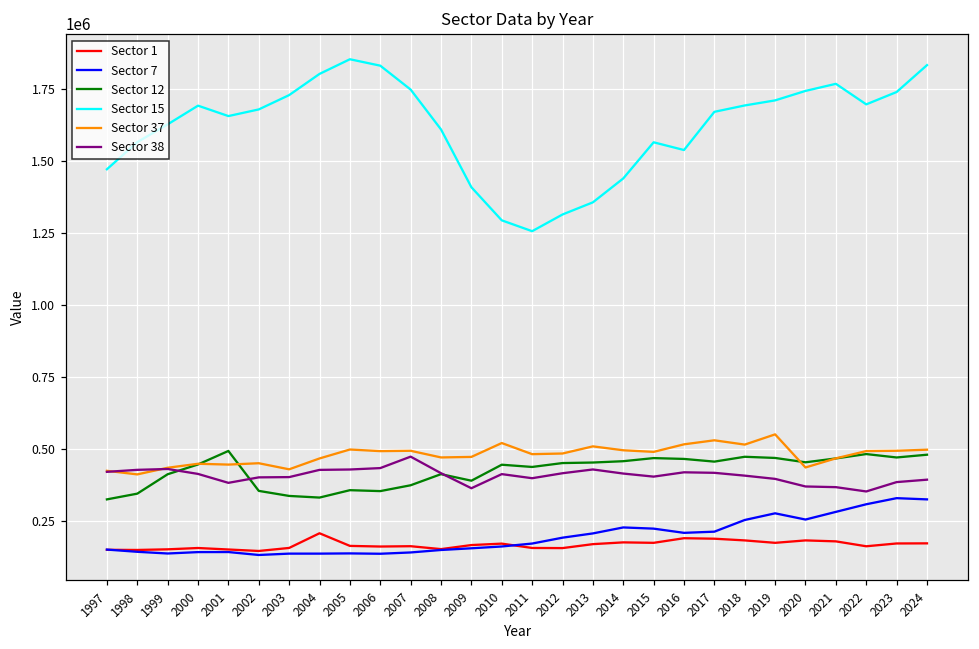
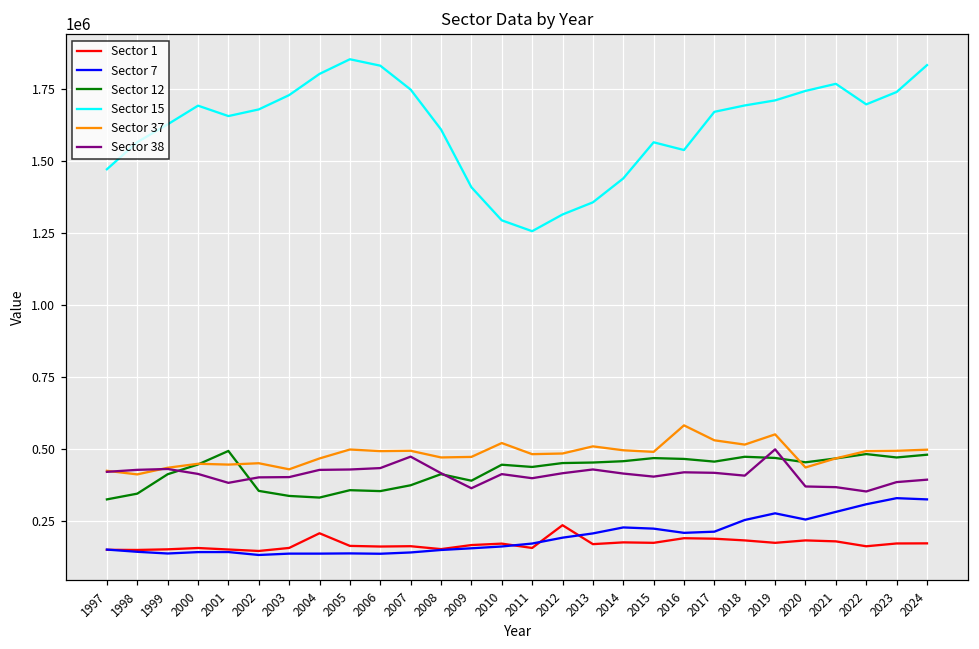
Sector 1, 2012: 160000 -> 240000
Sector 37, 2016: 520000 -> 580000
Sector 38, 2019: 400000 -> 500000
